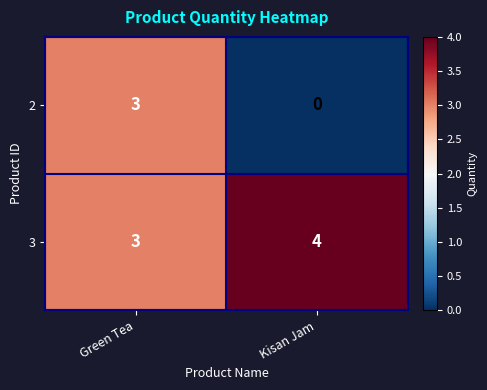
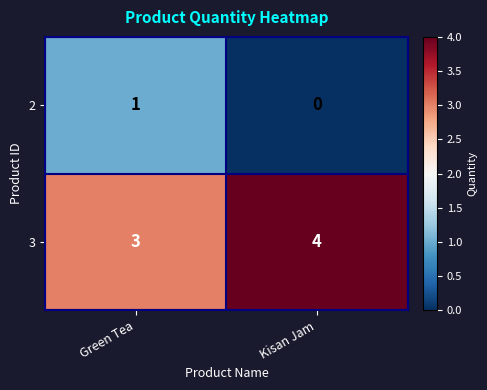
2, Green Tea: 3 -> 1
